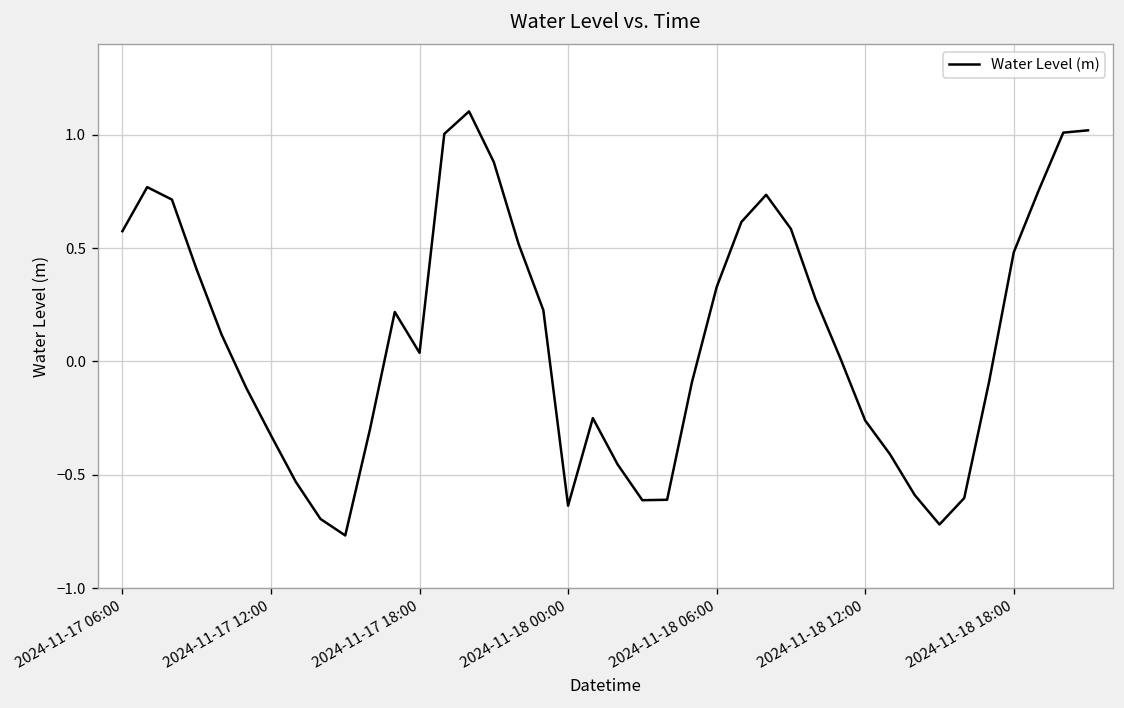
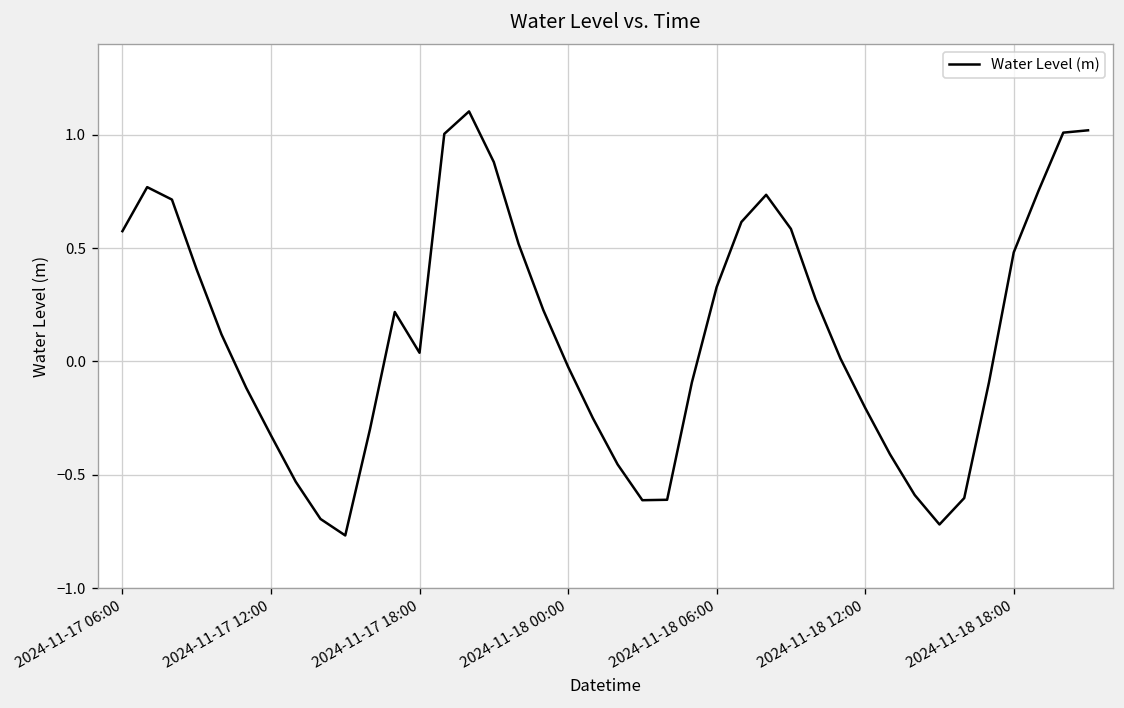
2024-11-18 00:00: -0.64 -> -0.02
2024-11-18 12:00: -0.26 -> -0.20
